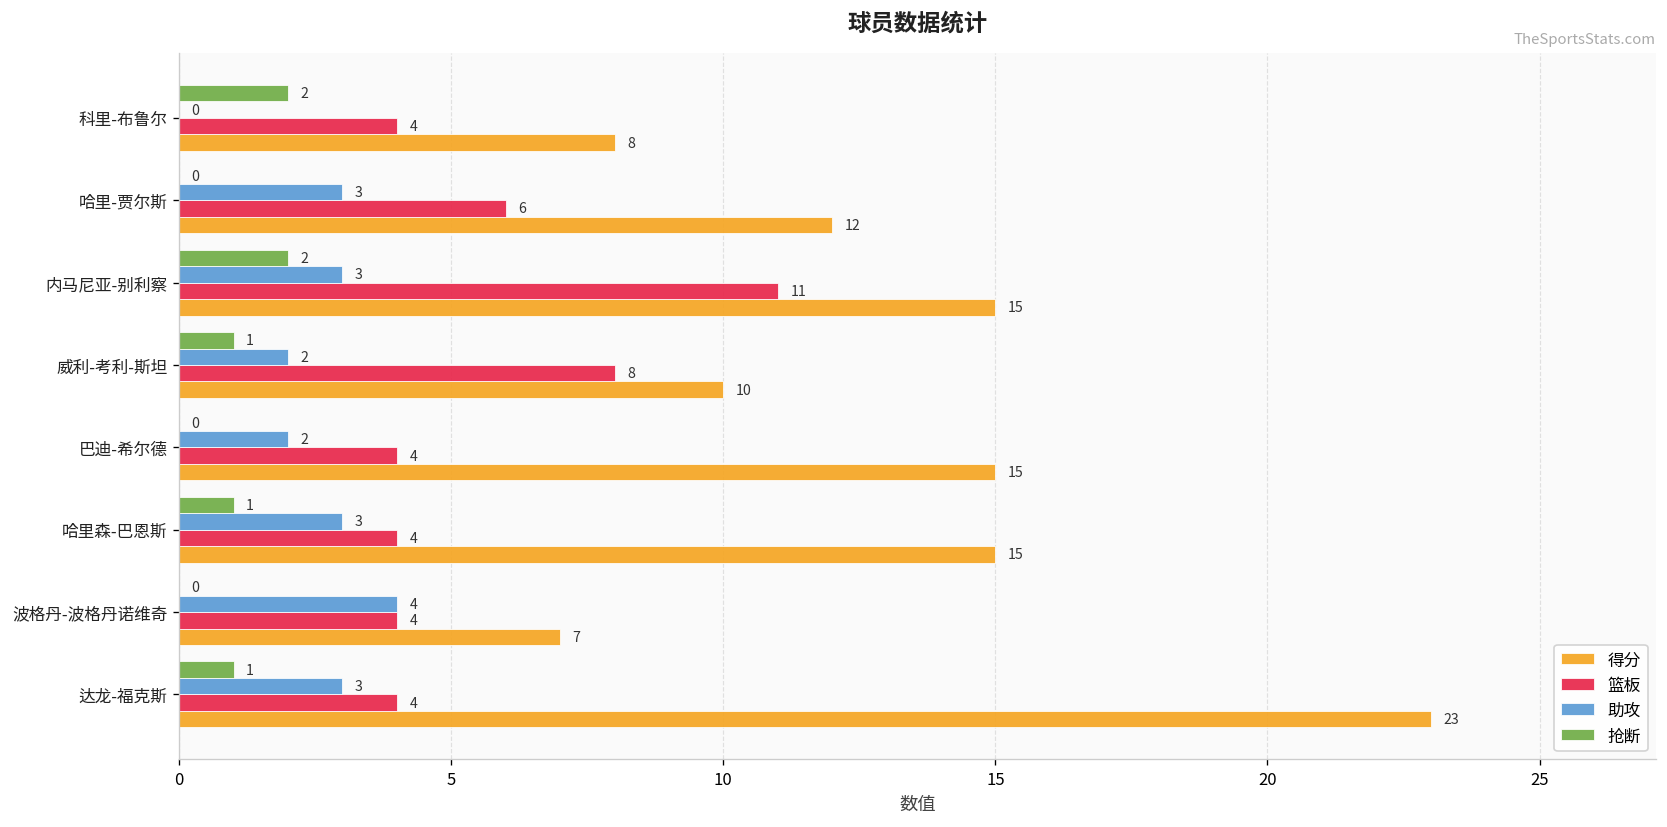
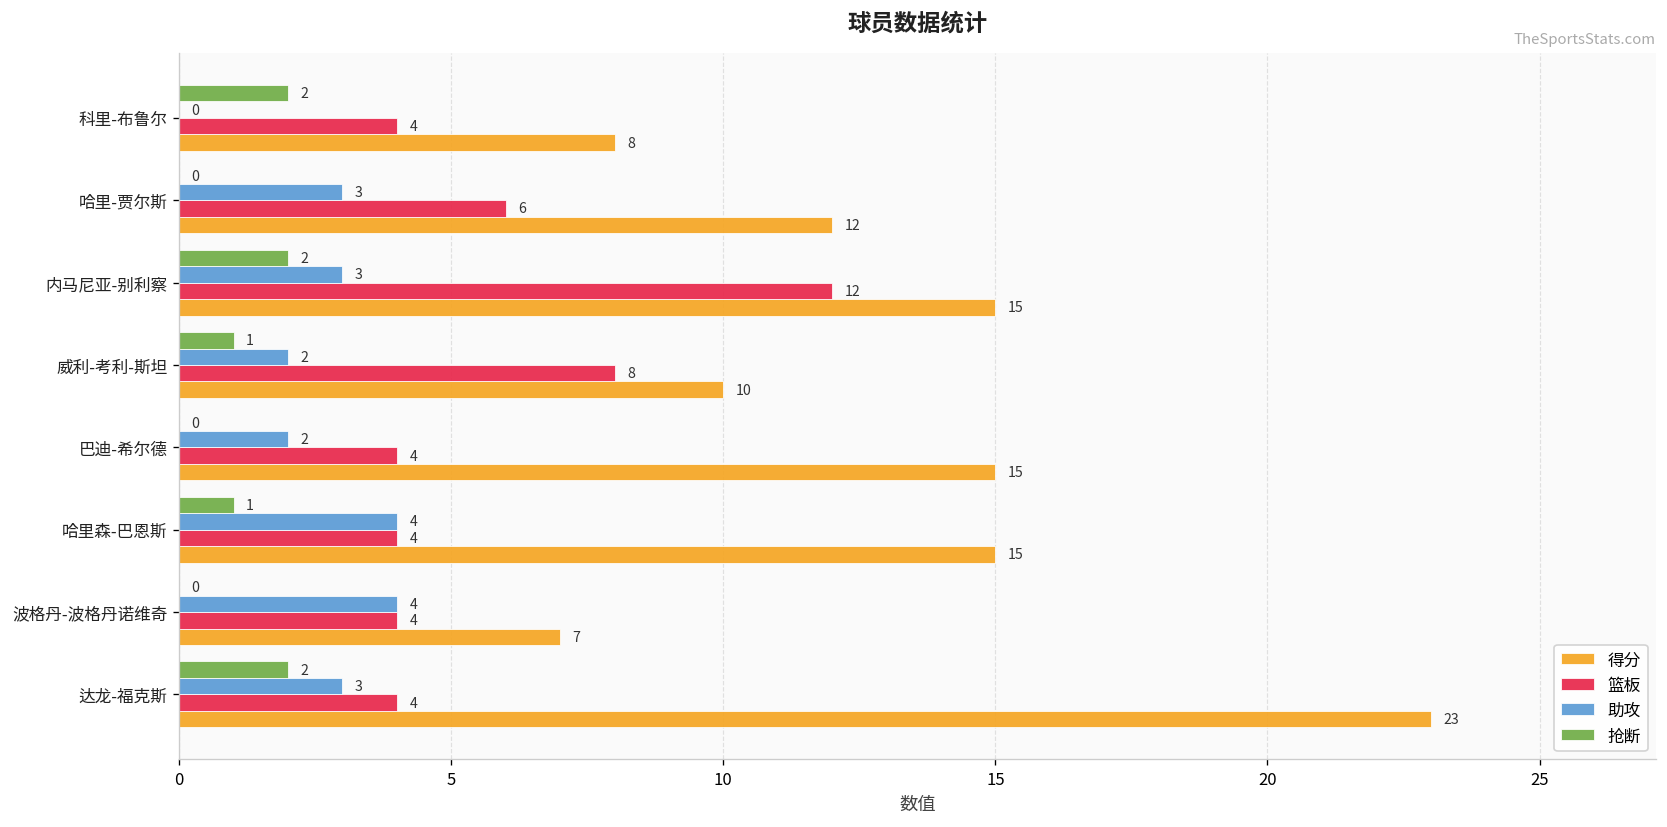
篮板, 内马尼亚-别利察: 11 -> 12
助攻, 哈里森-巴恩斯: 3 -> 4
抢断, 达龙-福克斯: 1 -> 2
